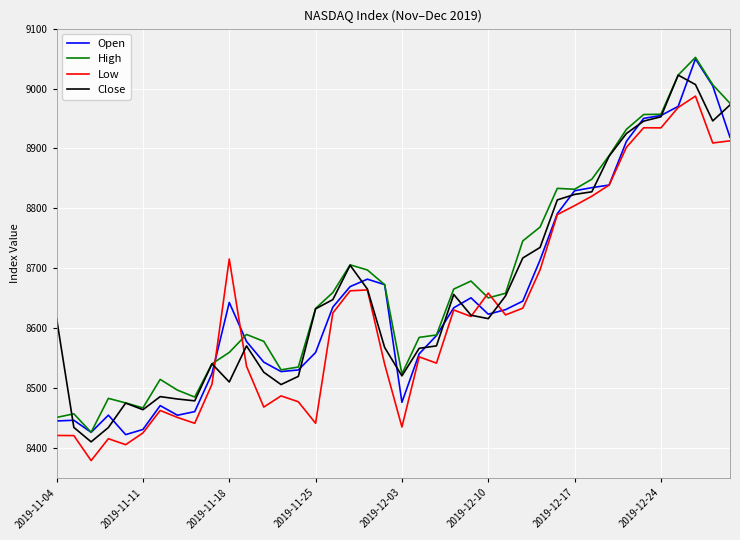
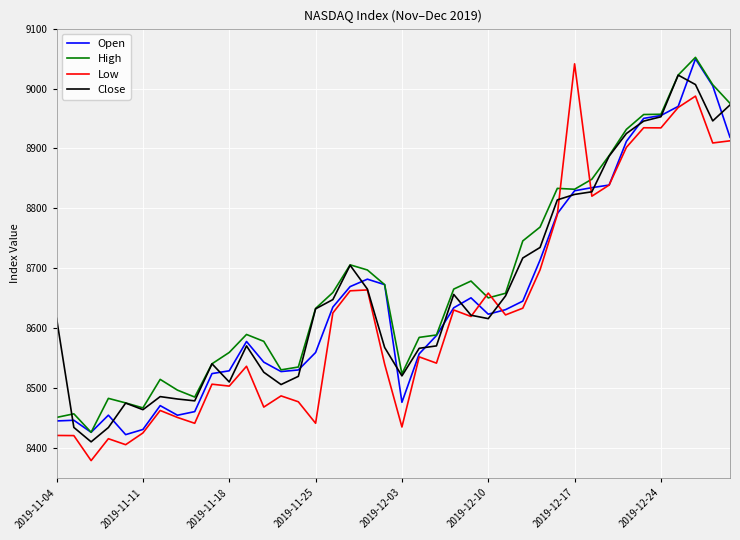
Open, 2019-11-18: 8640 -> 8530
Low, 2019-11-18: 8720 -> 8500
Low, 2019-12-17: 8800 -> 9040
